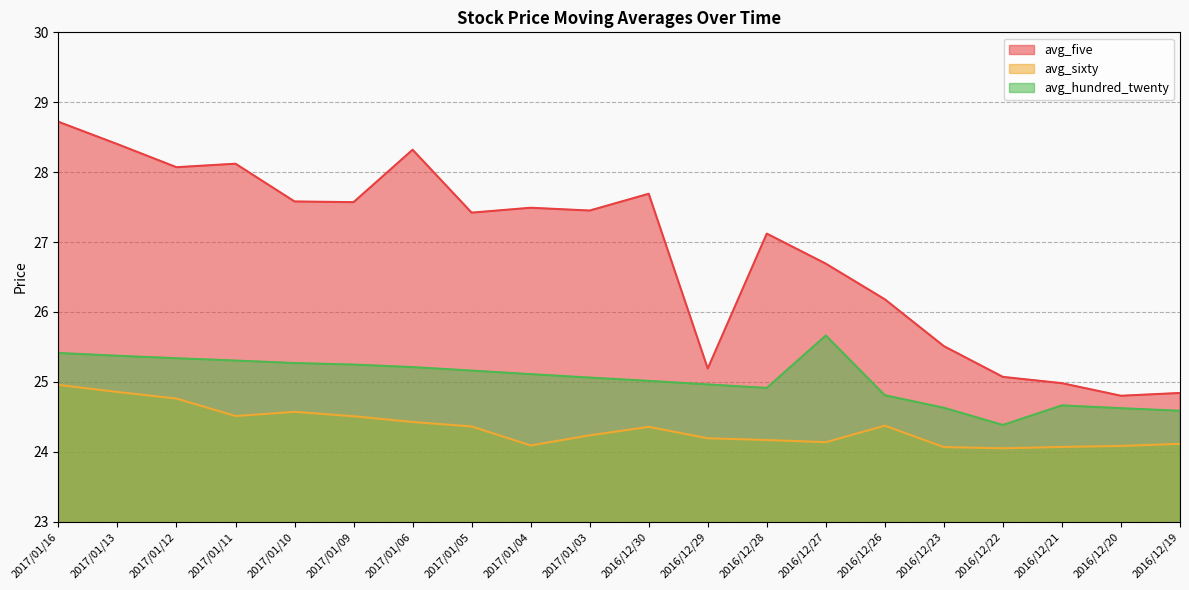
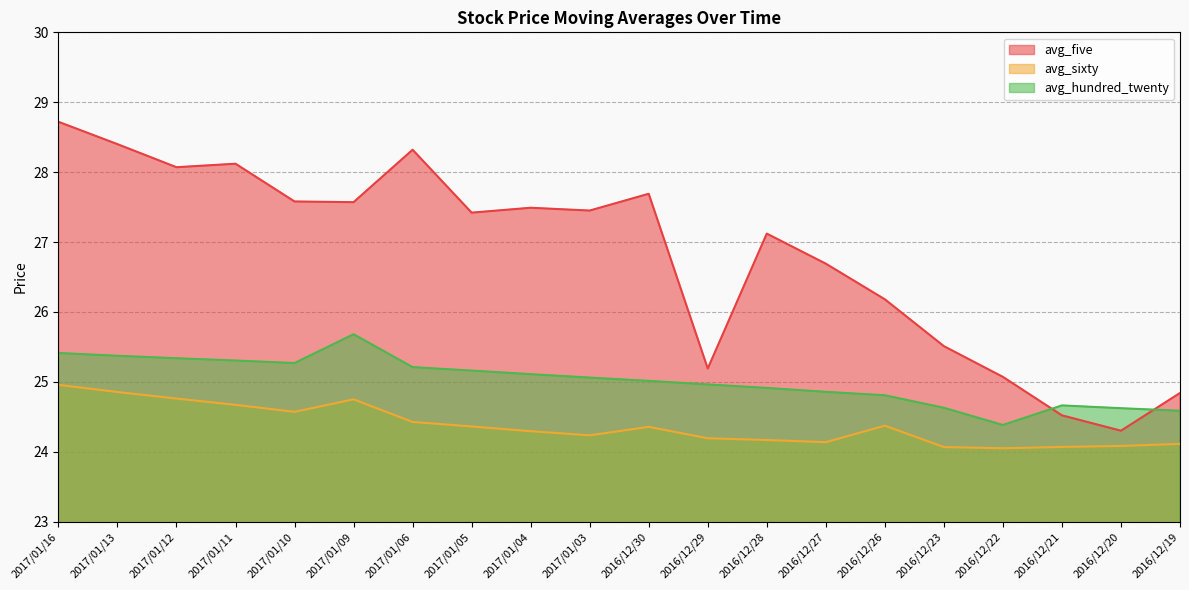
avg_sixty, 2017/01/11: 24.5 -> 24.7
avg_sixty, 2017/01/09: 24.5 -> 24.7
avg_hundred_twenty, 2017/01/09: 25.2 -> 25.7
avg_sixty, 2017/01/04: 24.1 -> 24.3
avg_hundred_twenty, 2016/12/27: 25.7 -> 24.9
avg_five, 2016/12/21: 25.0 -> 24.5
avg_five, 2016/12/20: 24.8 -> 24.3
